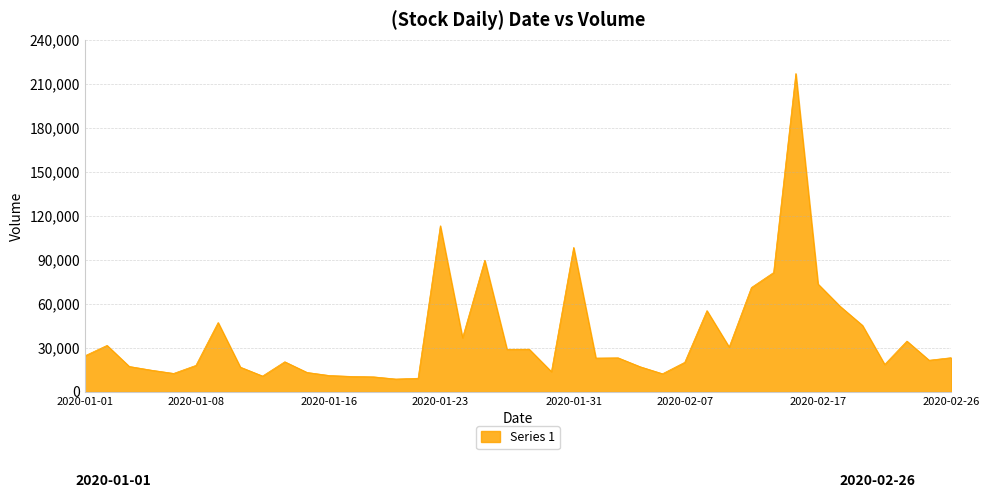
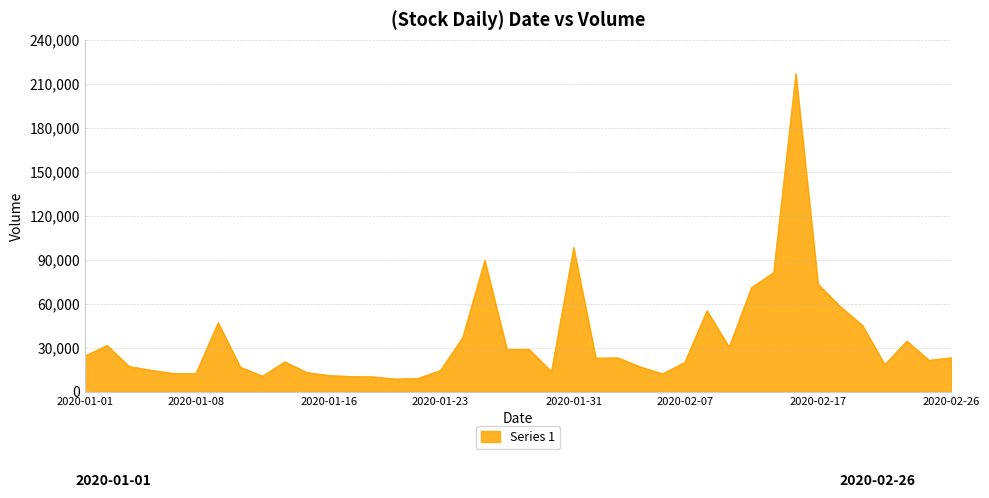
2020-01-08: 18,000 -> 13,000
2020-01-23: 113,000 -> 15,000
